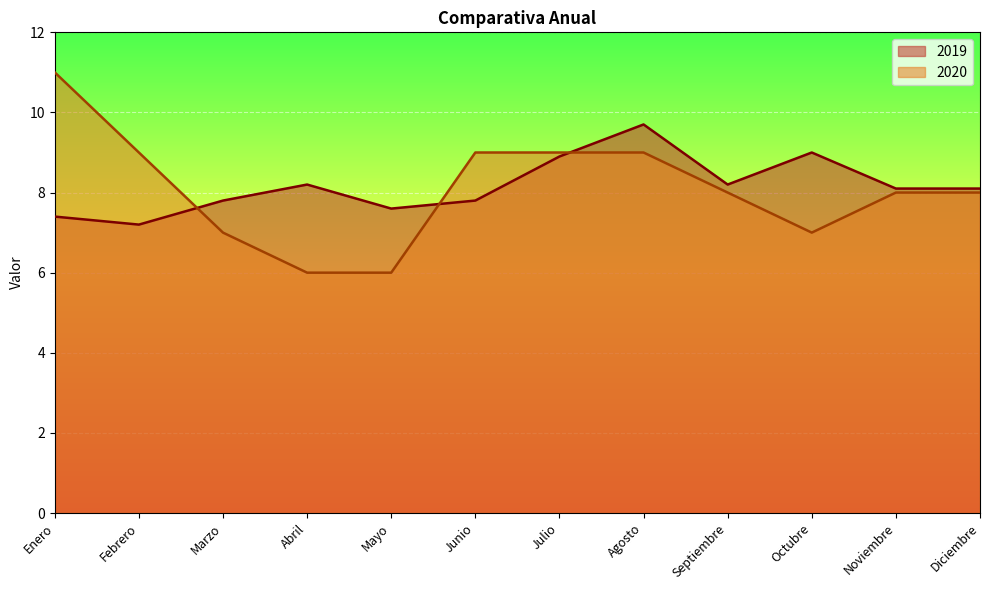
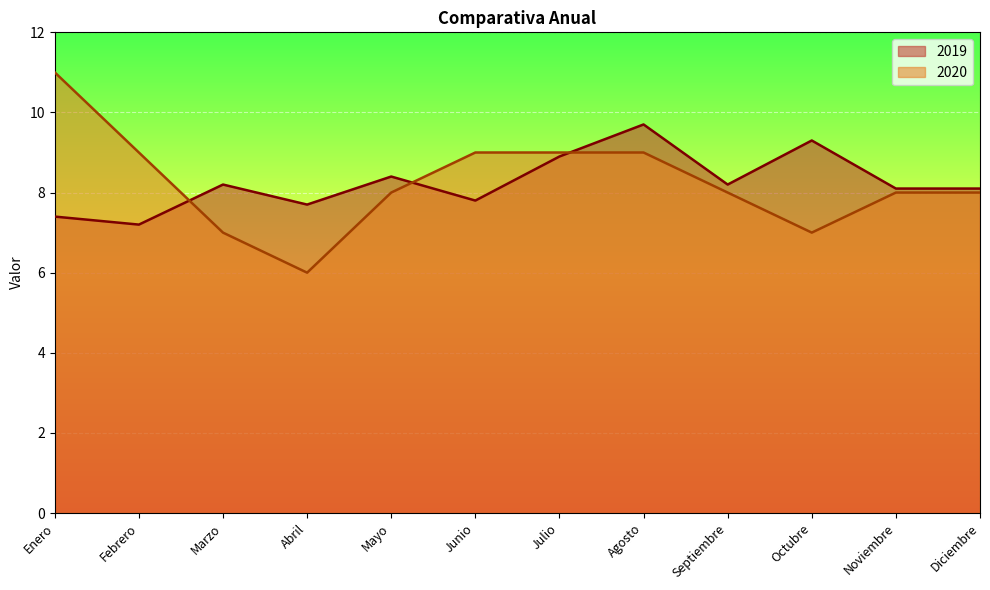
2019, Marzo: 7.8 -> 8.2
2019, Abril: 8.2 -> 7.7
2019, Mayo: 7.6 -> 8.4
2020, Mayo: 6 -> 8
2019, Octubre: 9.0 -> 9.3
